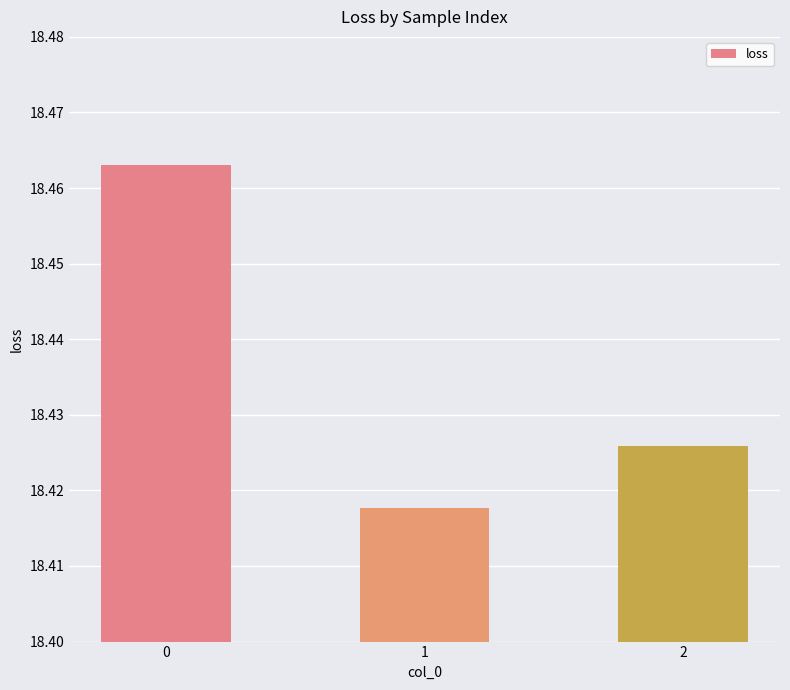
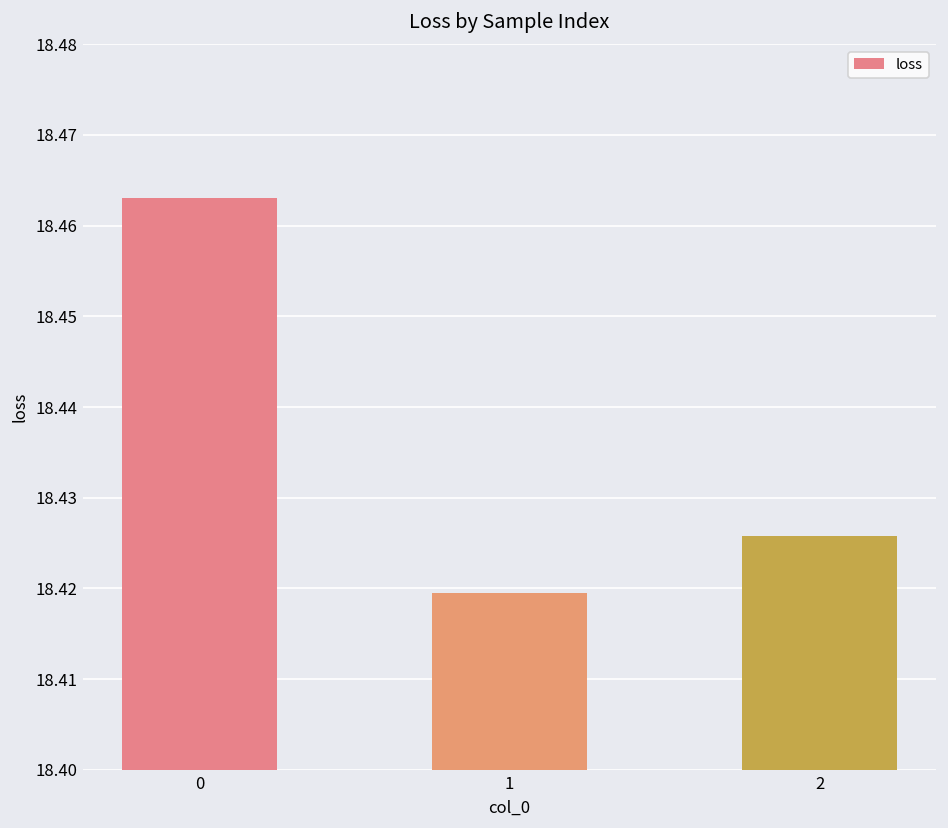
1: 18.418 -> 18.420
